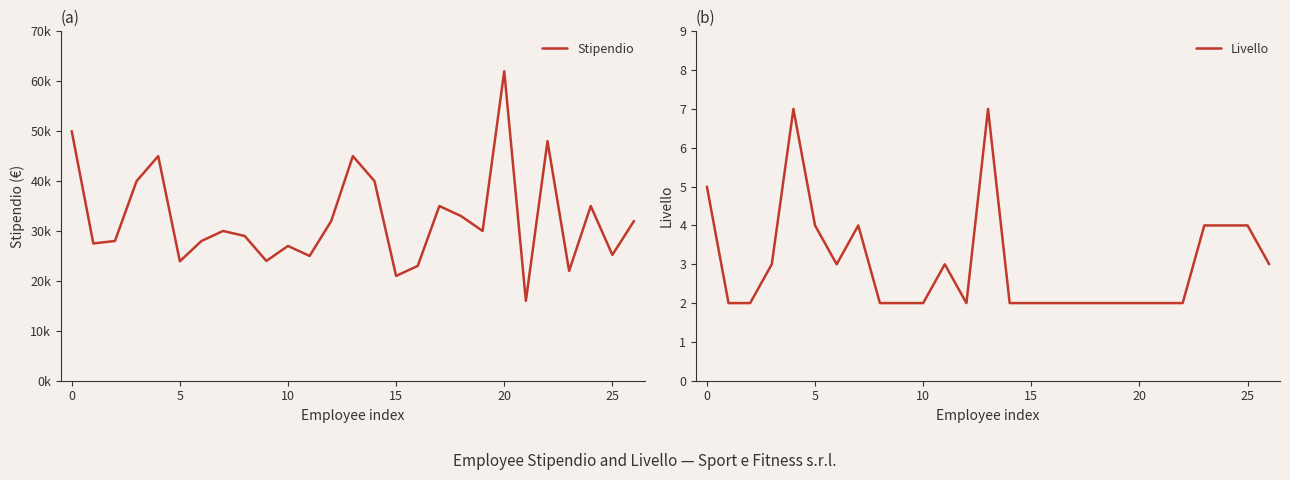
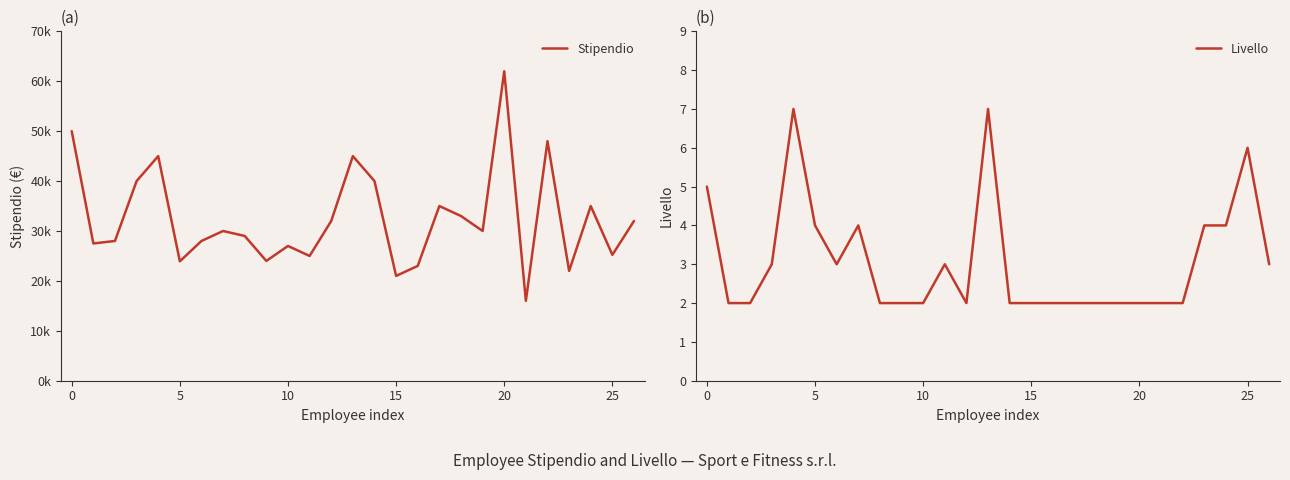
(b), 25: 4 -> 6
